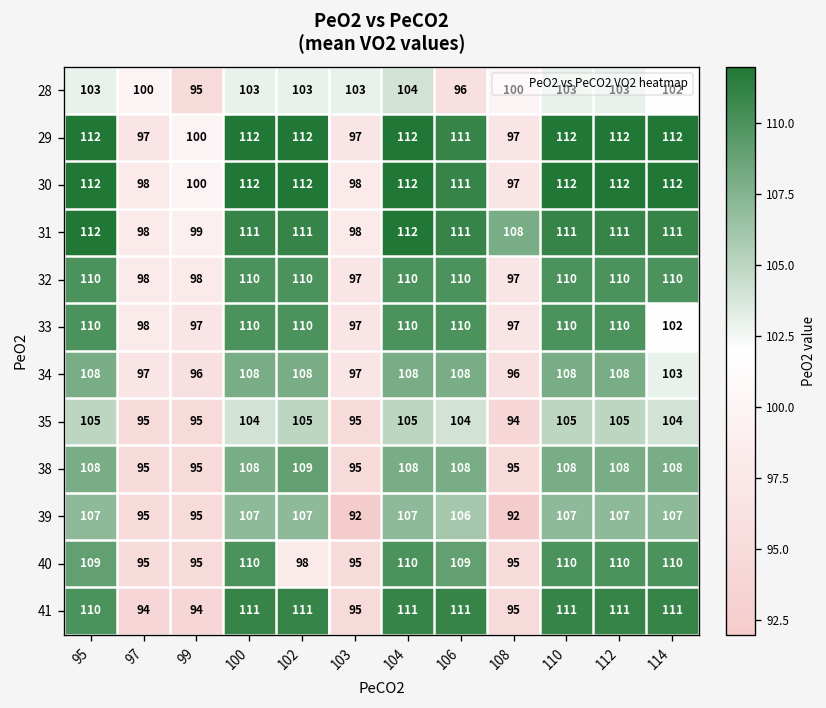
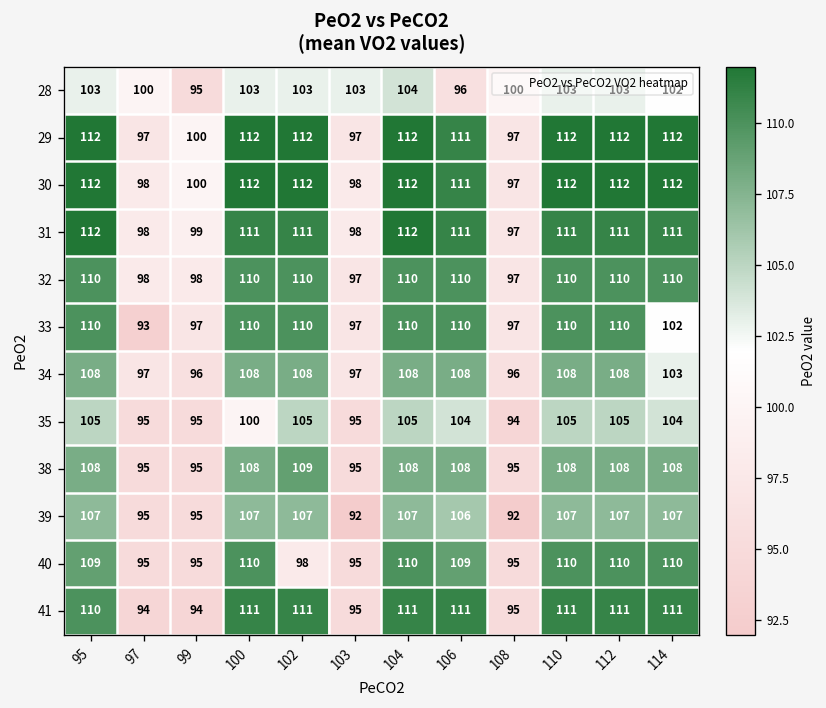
31, 108: 108 -> 97
33, 97: 98 -> 93
35, 100: 104 -> 100
